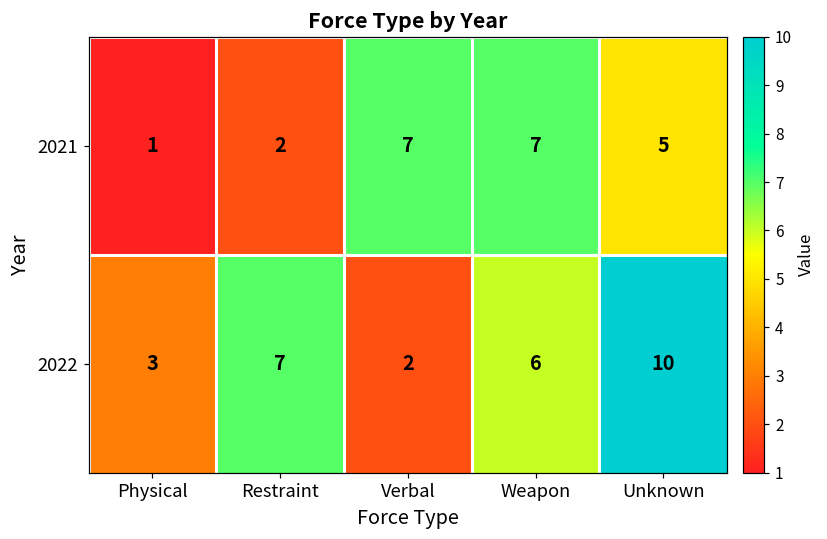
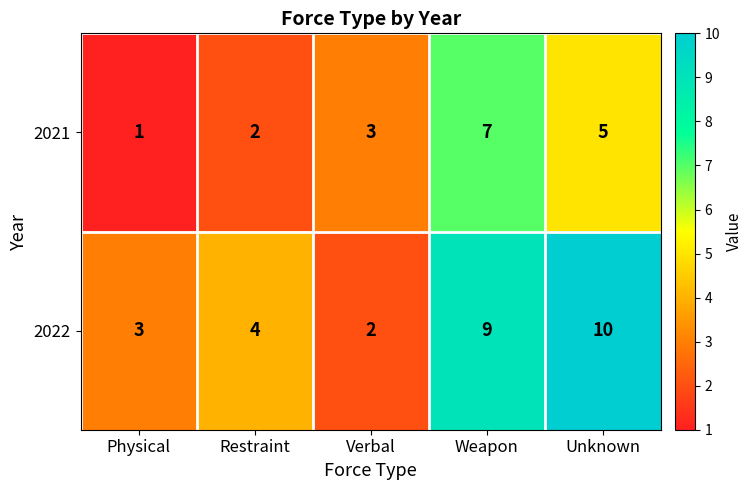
2021, Verbal: 7 -> 3
2022, Restraint: 7 -> 4
2022, Weapon: 6 -> 9
